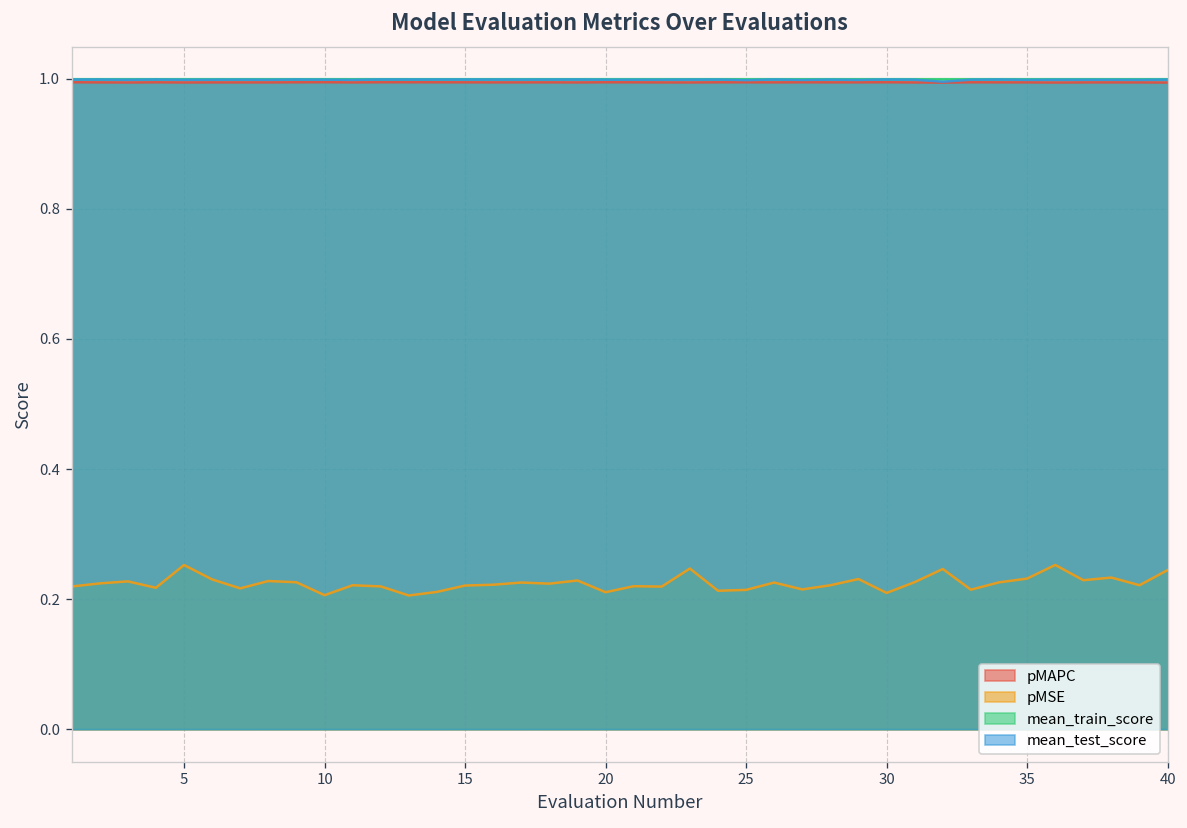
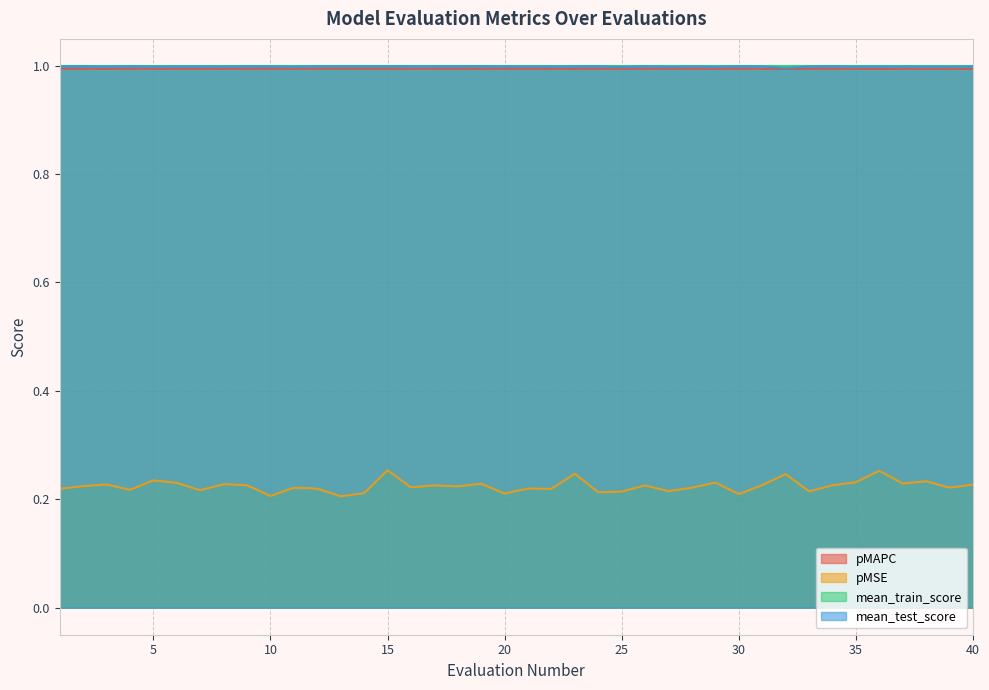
pMSE, 5: 0.25 -> 0.23
pMSE, 15: 0.22 -> 0.25
pMSE, 40: 0.24 -> 0.23
